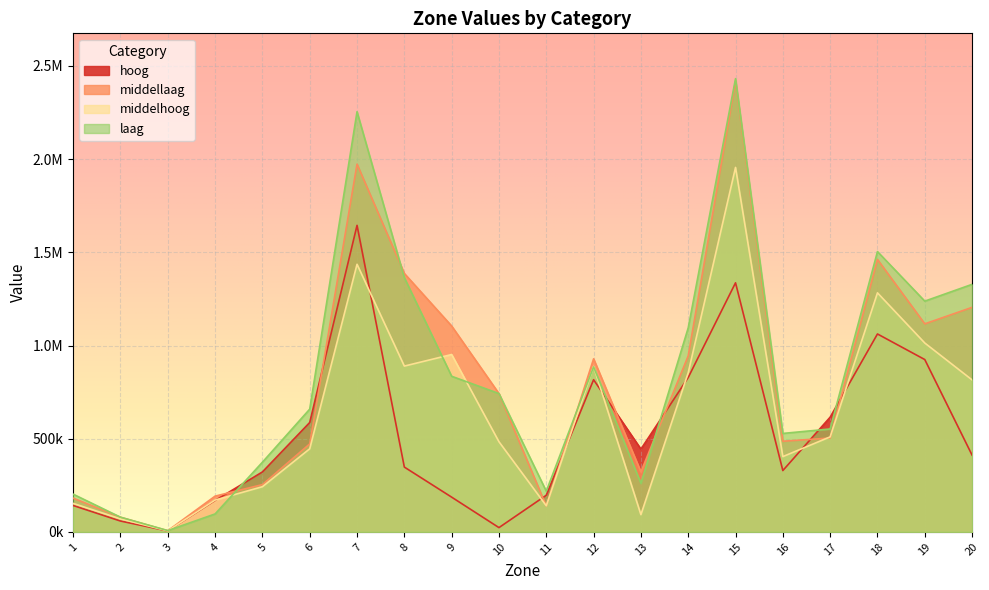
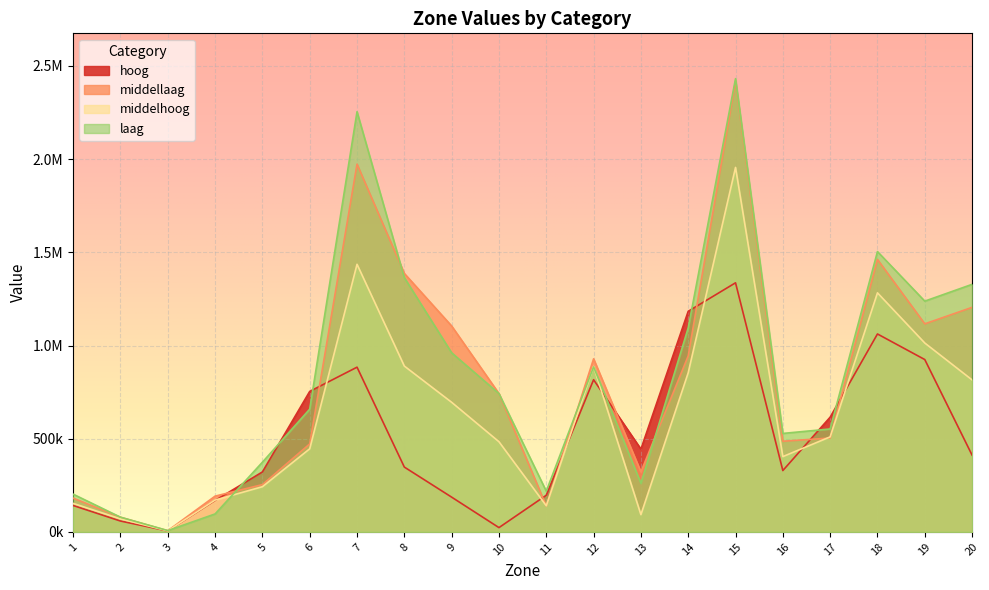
hoog, 6: 590000 -> 750000
hoog, 7: 1640000 -> 880000
middelhoog, 9: 950000 -> 700000
laag, 9: 830000 -> 960000
hoog, 14: 830000 -> 1180000
